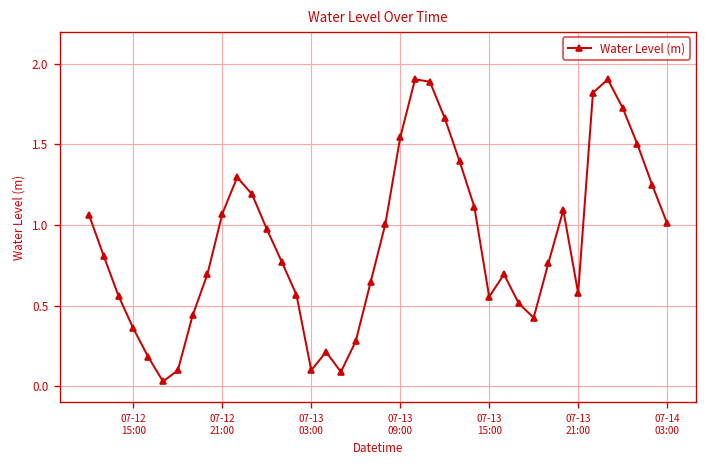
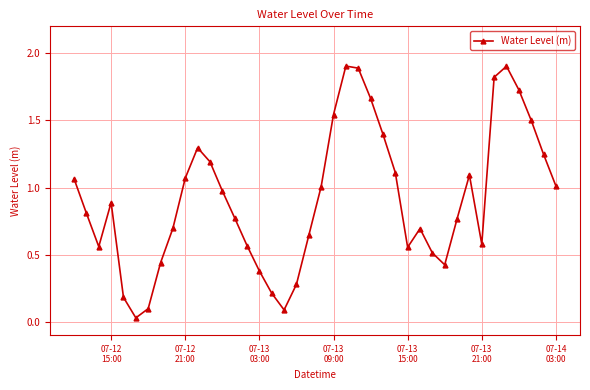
07-12 15:00: 0.36 -> 0.89
07-13 03:00: 0.10 -> 0.38
